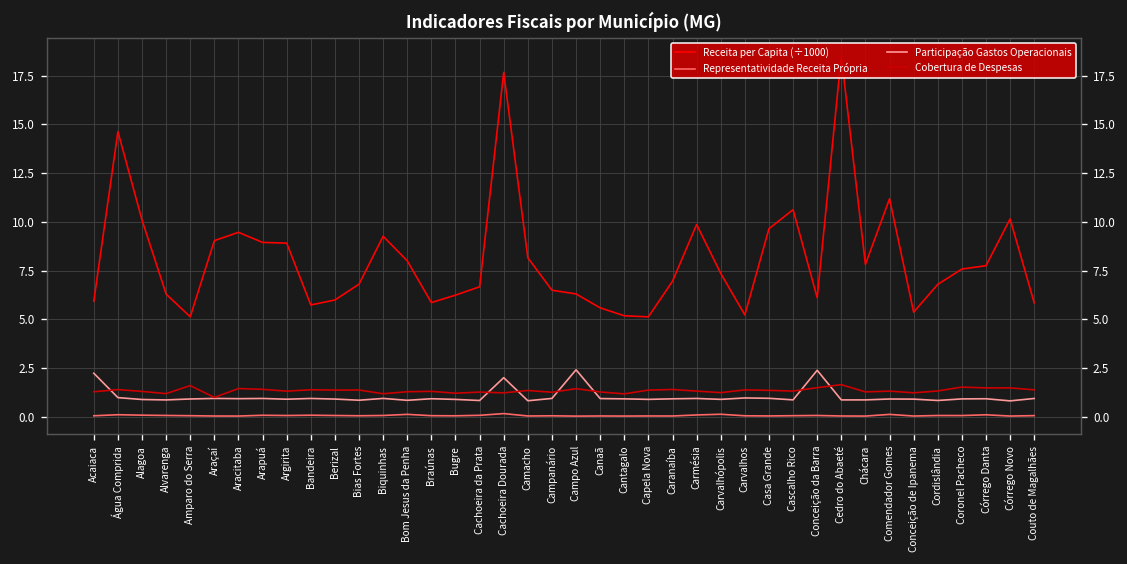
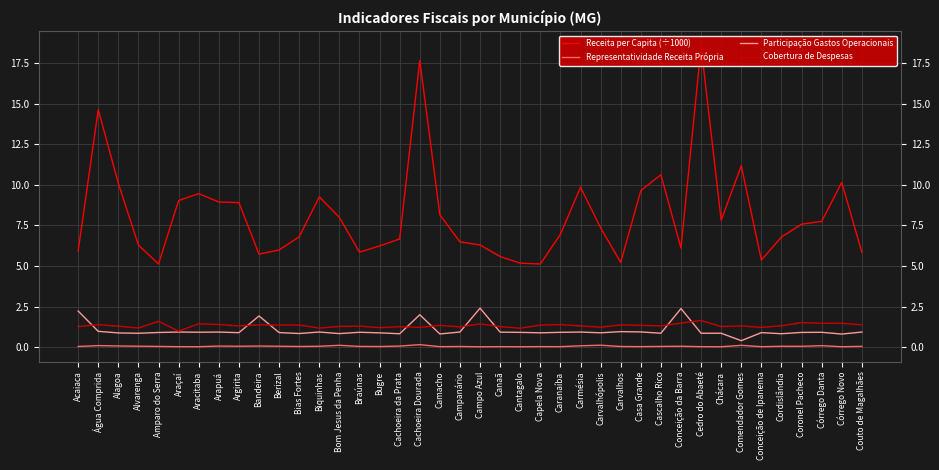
Participação Gastos Operacionais, Bandeira: 0.9 -> 1.9
Participação Gastos Operacionais, Comendador Gomes: 0.9 -> 0.4
